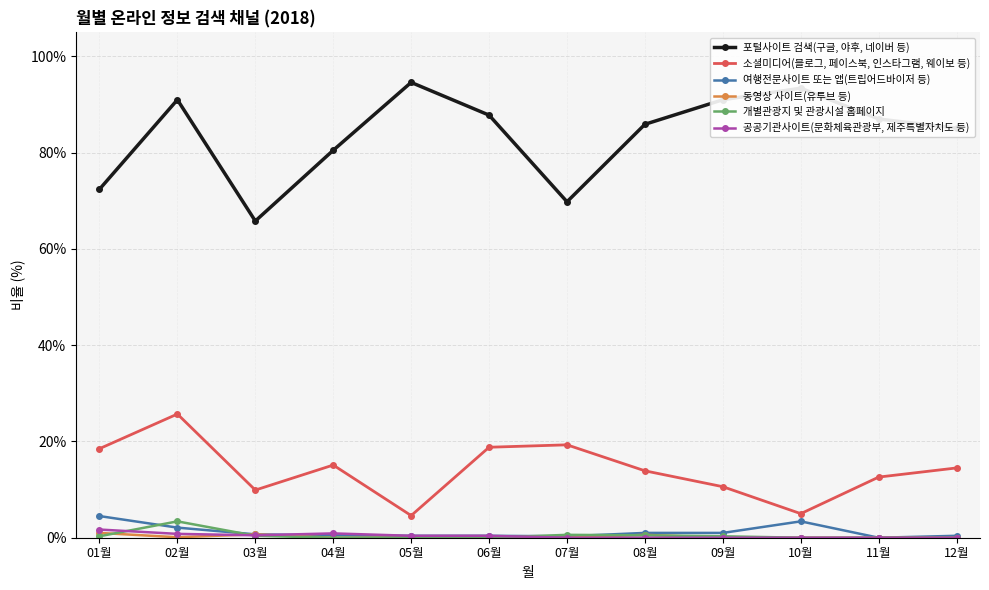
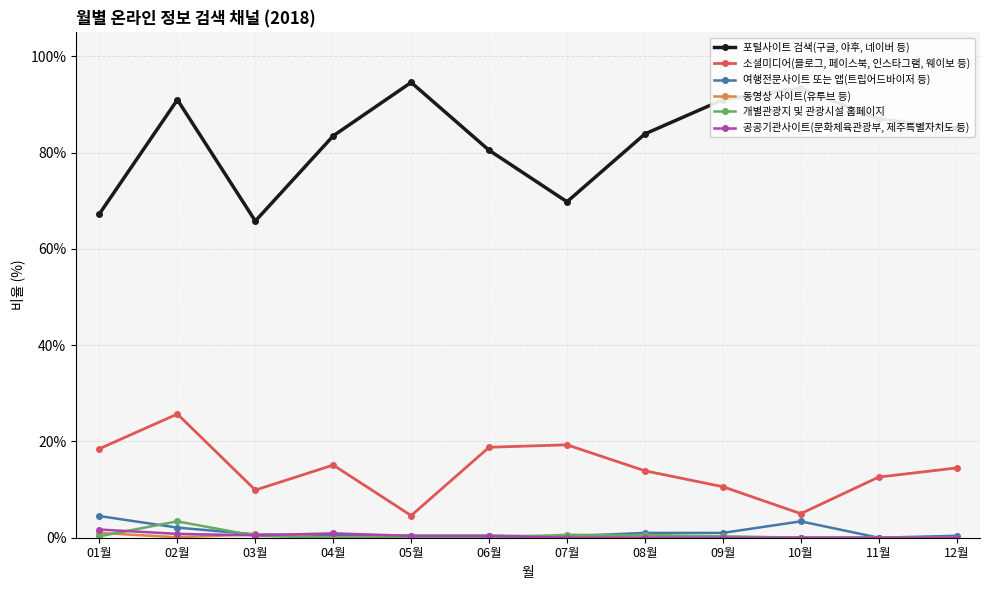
포털사이트 검색(구글, 야후, 네이버 등), 01월: 72% -> 67%
포털사이트 검색(구글, 야후, 네이버 등), 04월: 81% -> 84%
포털사이트 검색(구글, 야후, 네이버 등), 06월: 88% -> 81%
포털사이트 검색(구글, 야후, 네이버 등), 08월: 86% -> 84%
